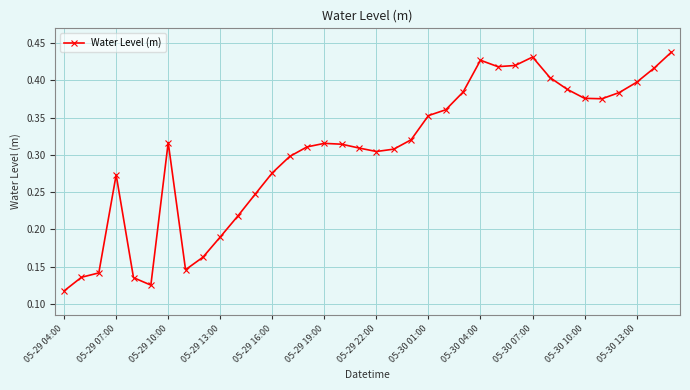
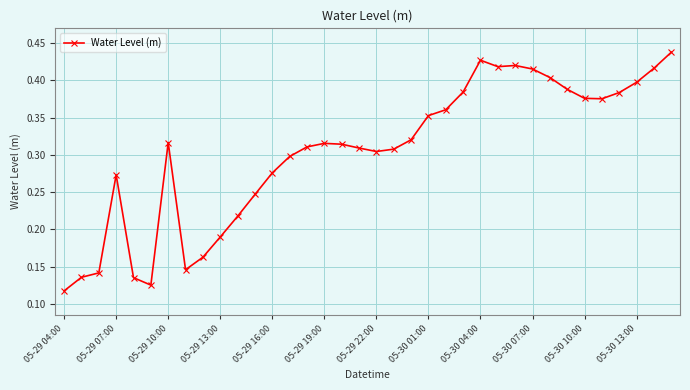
05-30 07:00: 0.43 -> 0.42
